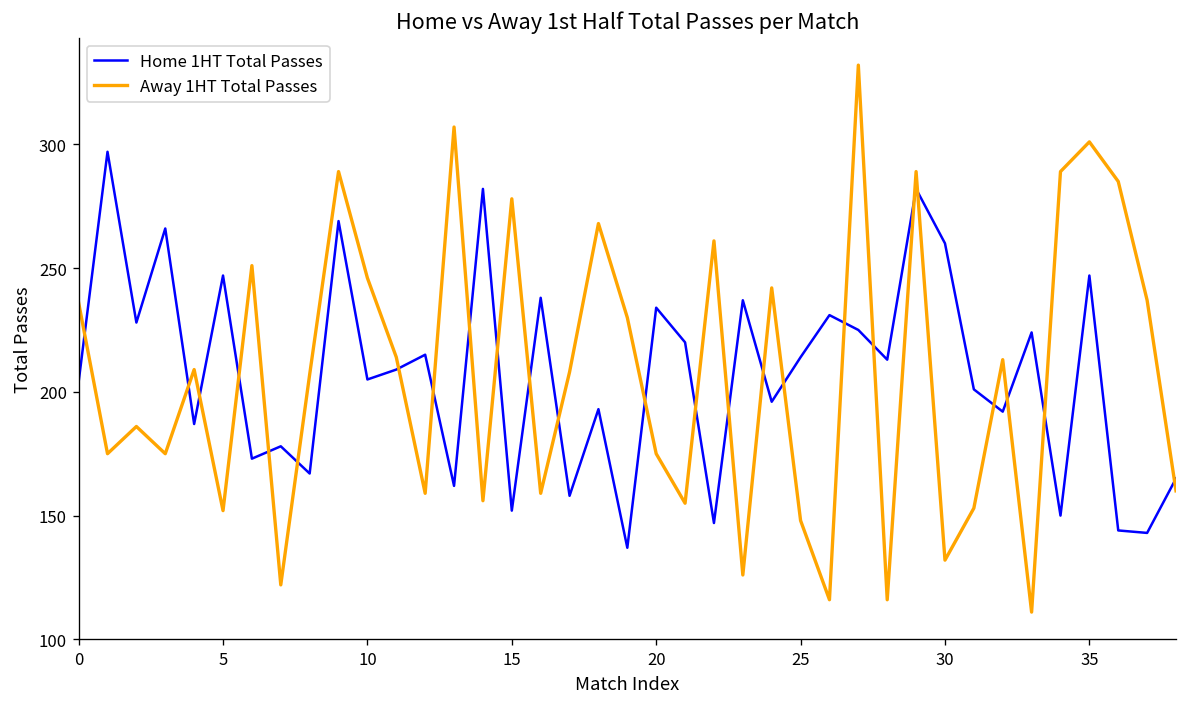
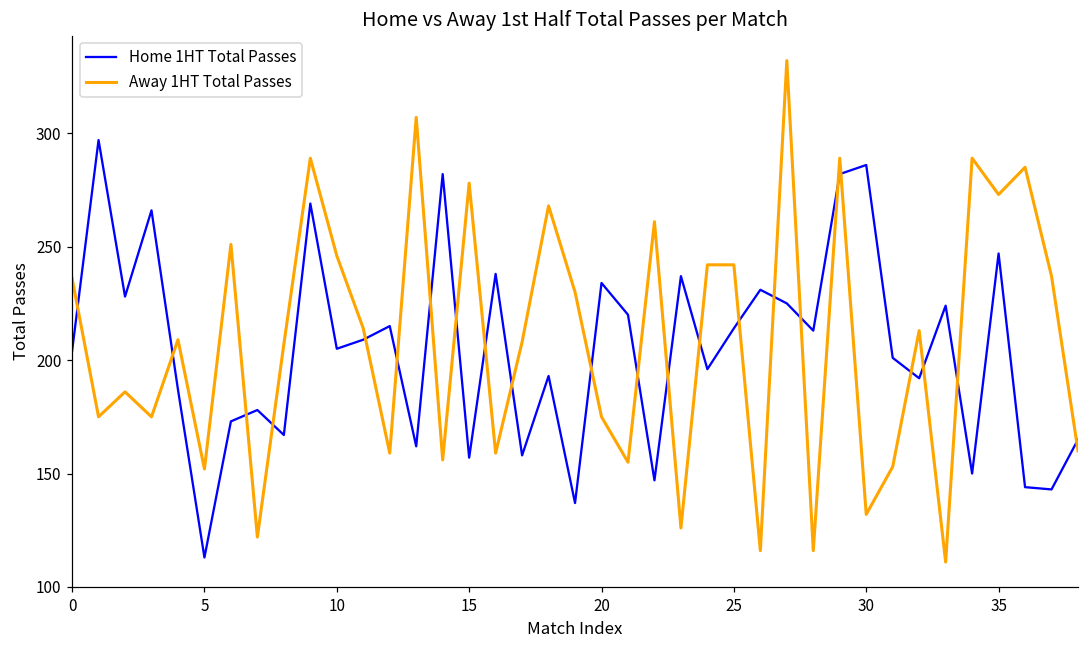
Home 1HT Total Passes, 5: 247 -> 113
Home 1HT Total Passes, 15: 152 -> 157
Away 1HT Total Passes, 25: 148 -> 242
Home 1HT Total Passes, 30: 260 -> 286
Away 1HT Total Passes, 35: 301 -> 273
